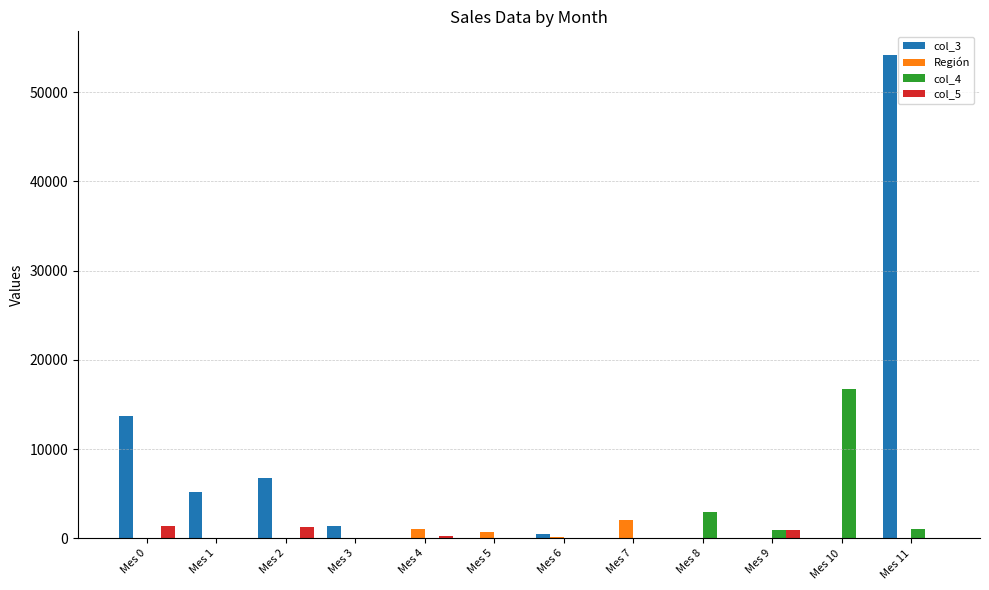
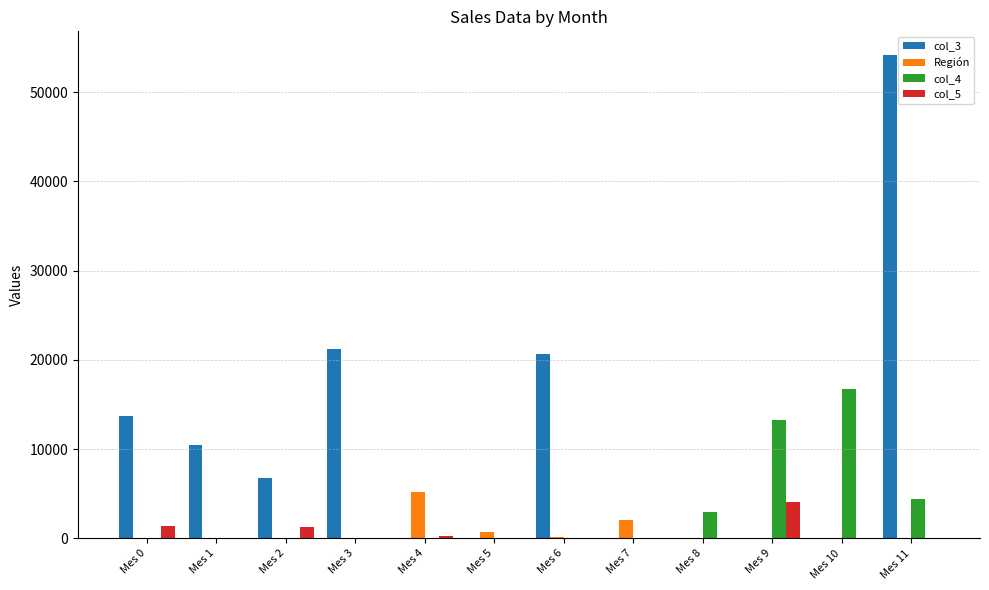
col_3, Mes 1: 5000 -> 11000
col_3, Mes 3: 1000 -> 21000
Región, Mes 4: 1000 -> 5000
col_3, Mes 6: 1000 -> 21000
col_4, Mes 9: 1000 -> 13000
col_5, Mes 9: 1000 -> 4000
col_4, Mes 11: 1000 -> 4000
